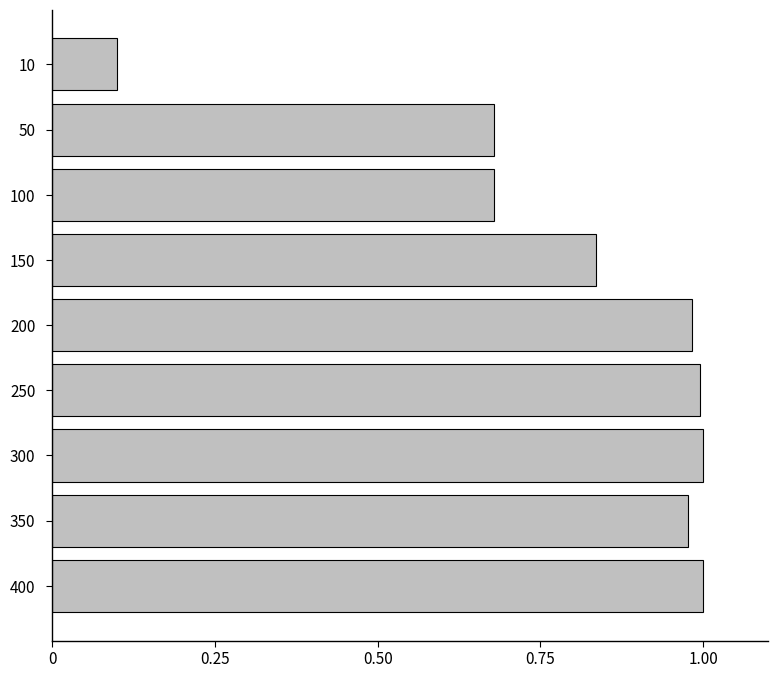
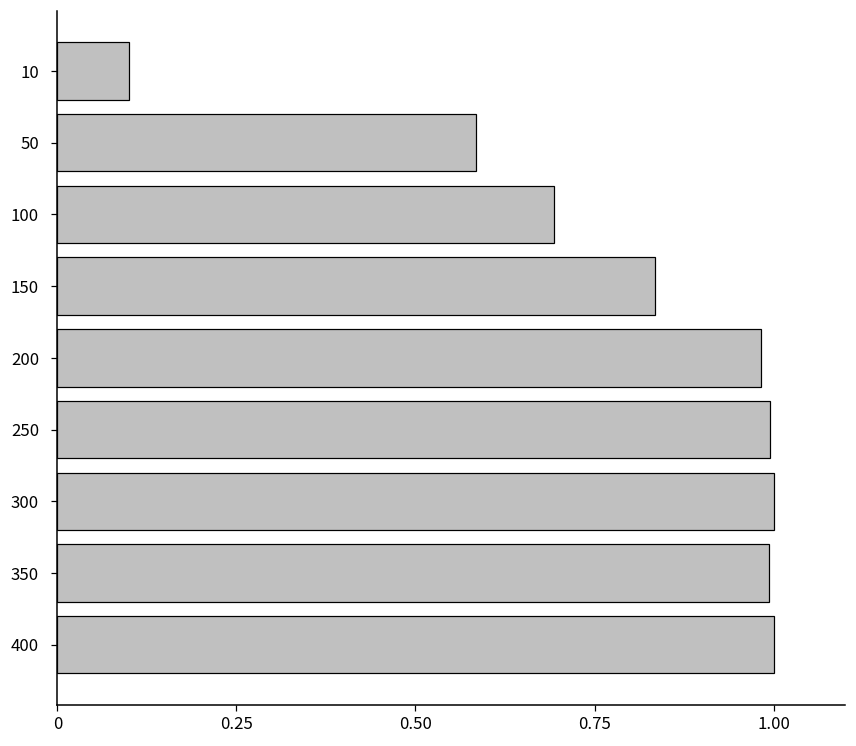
50: 0.68 -> 0.58
100: 0.68 -> 0.69
350: 0.98 -> 0.99
